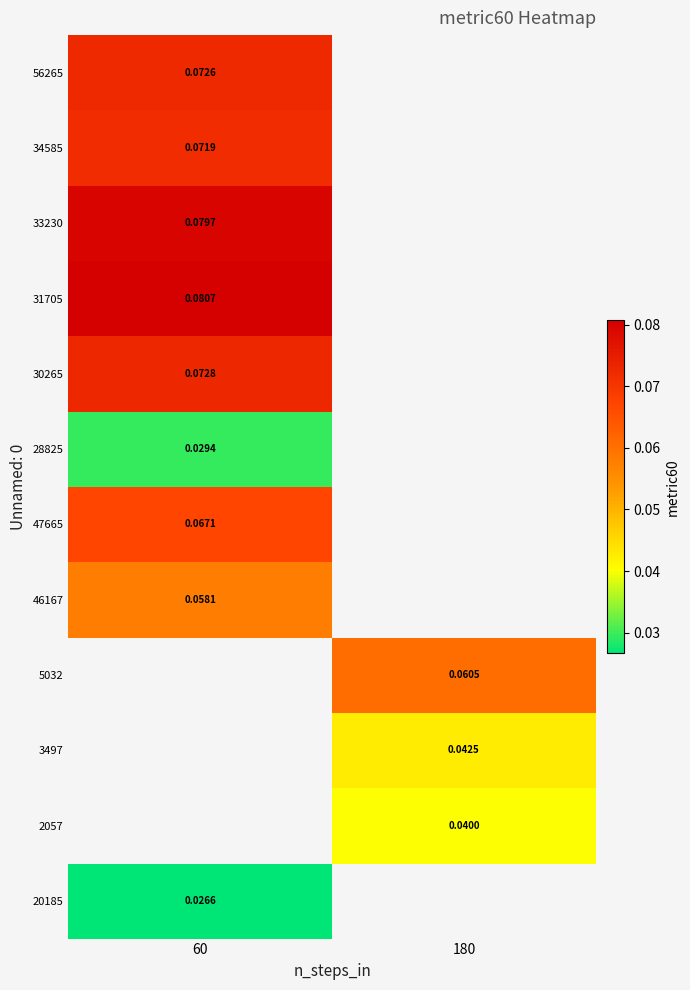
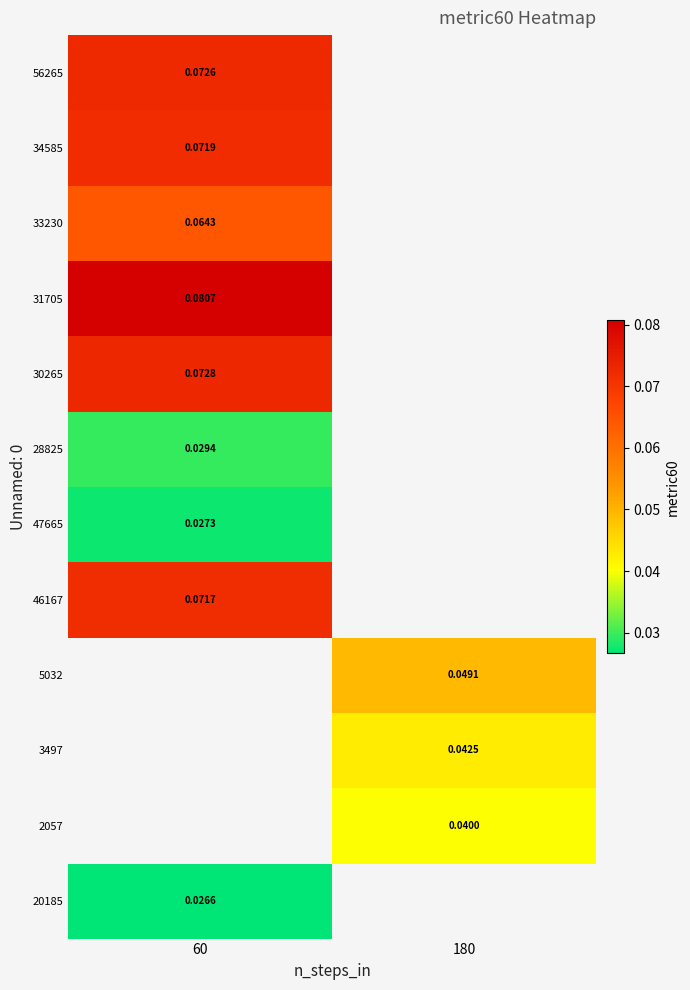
33230, 60: 0.0797 -> 0.0643
47665, 60: 0.0671 -> 0.0273
46167, 60: 0.0581 -> 0.0717
5032, 180: 0.0605 -> 0.0491
